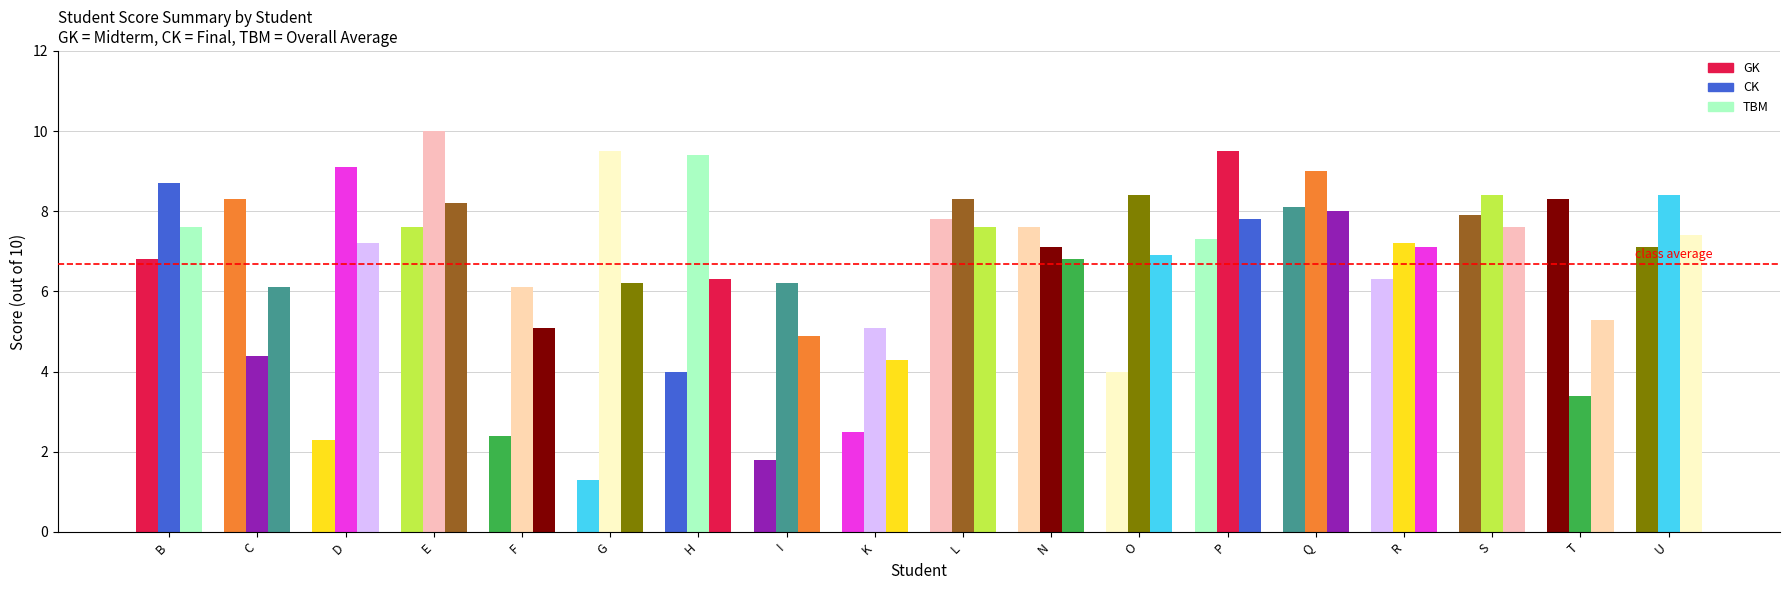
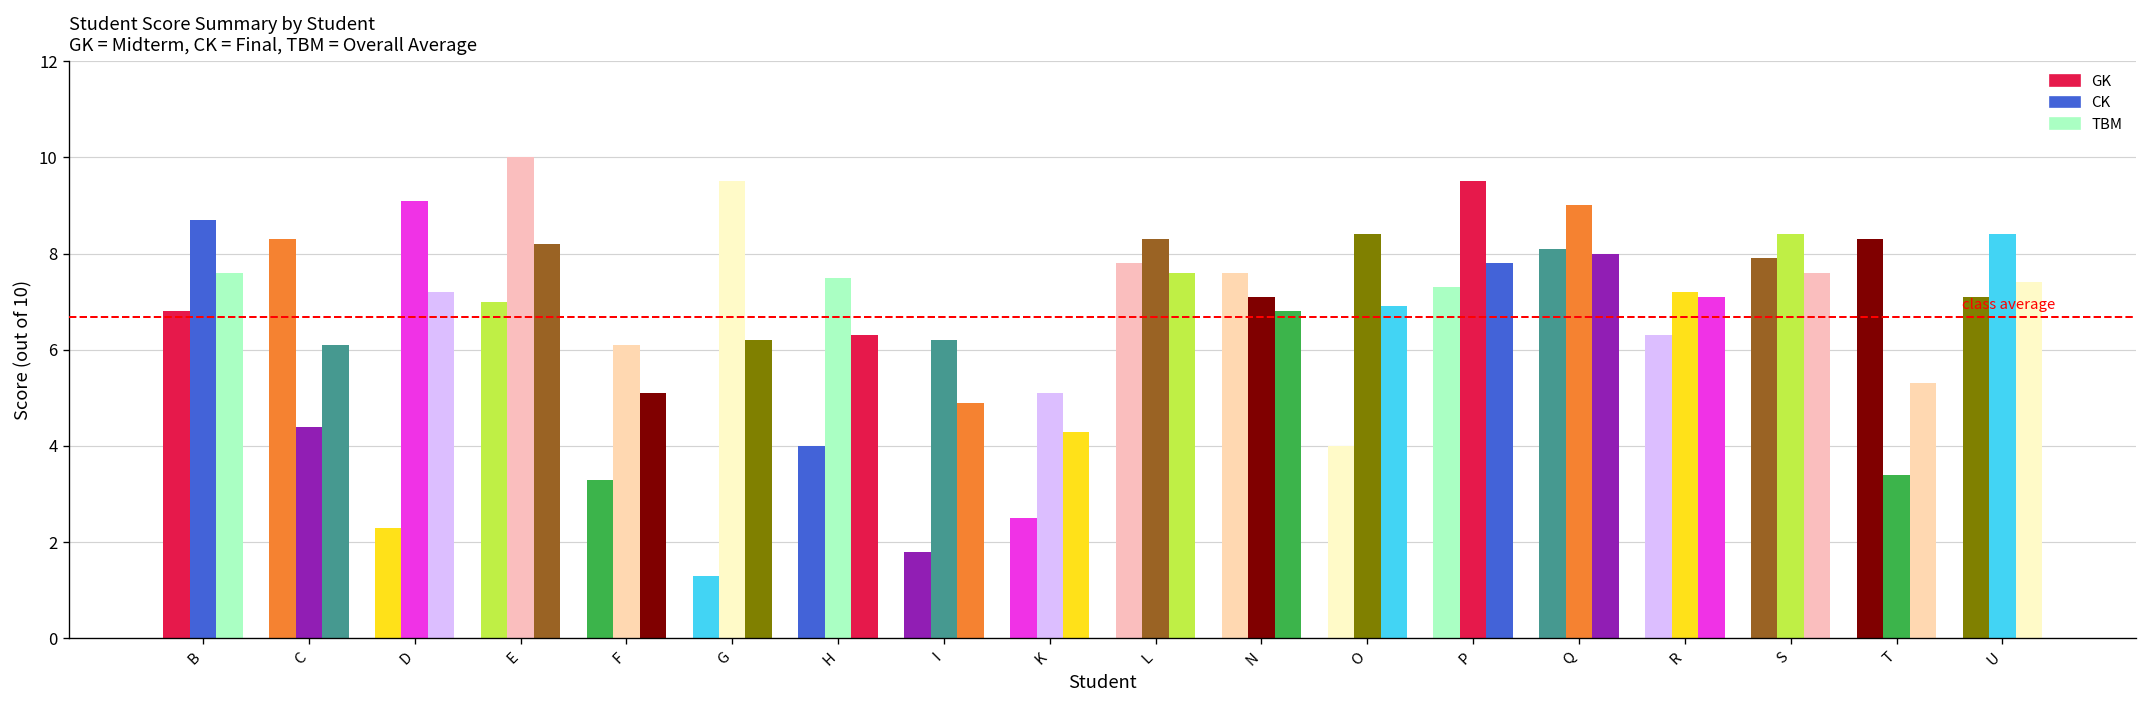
GK, E: 7.6 -> 7.0
GK, F: 2.4 -> 3.3
CK, H: 9.4 -> 7.5
